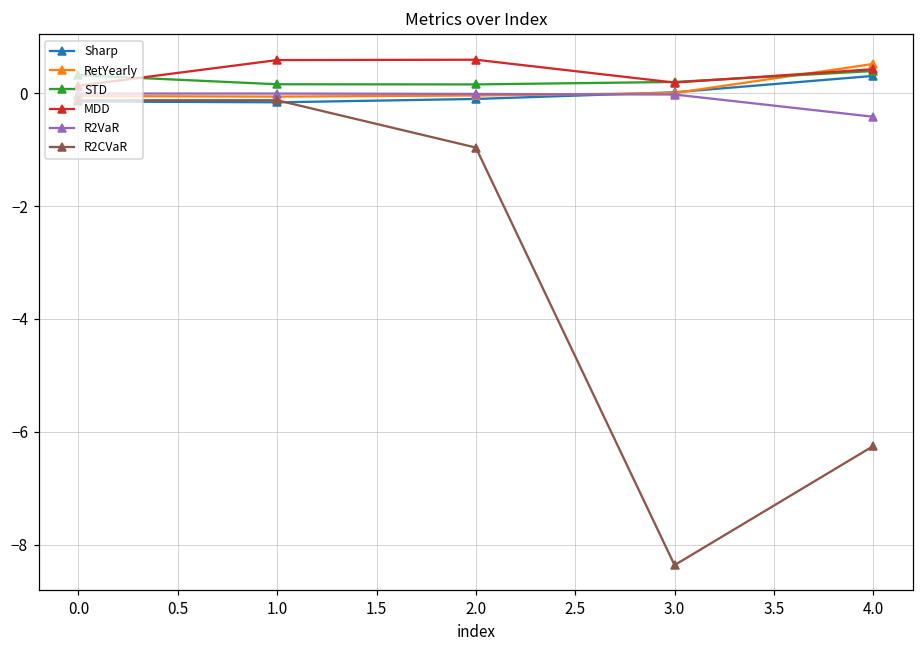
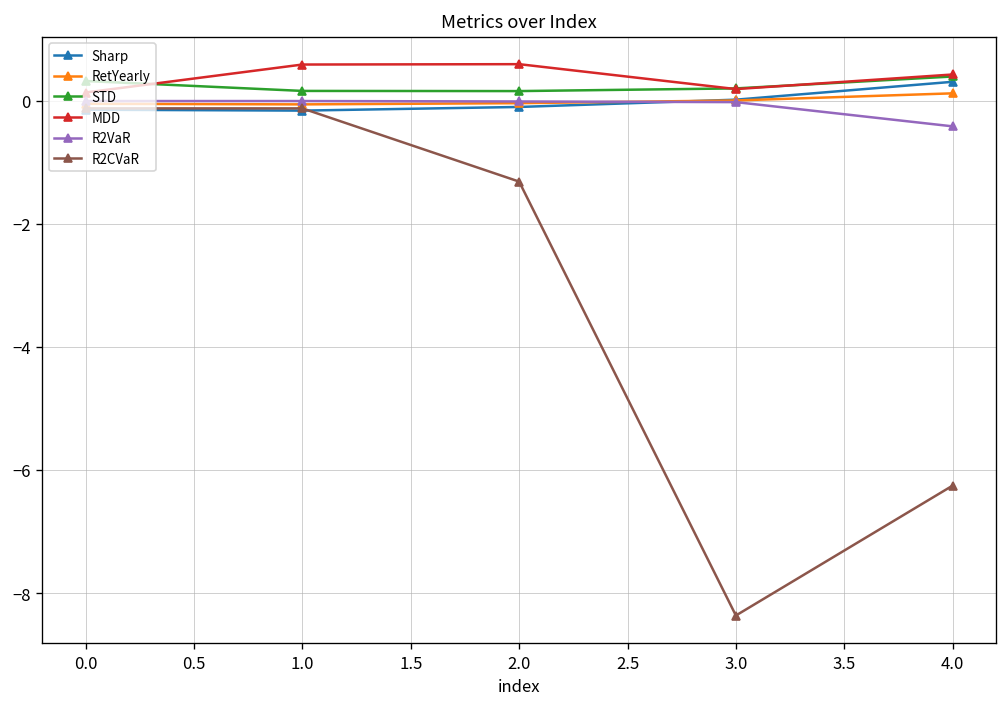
R2CVaR, 2.0: -1.0 -> -1.3
RetYearly, 4.0: 0.5 -> 0.1
